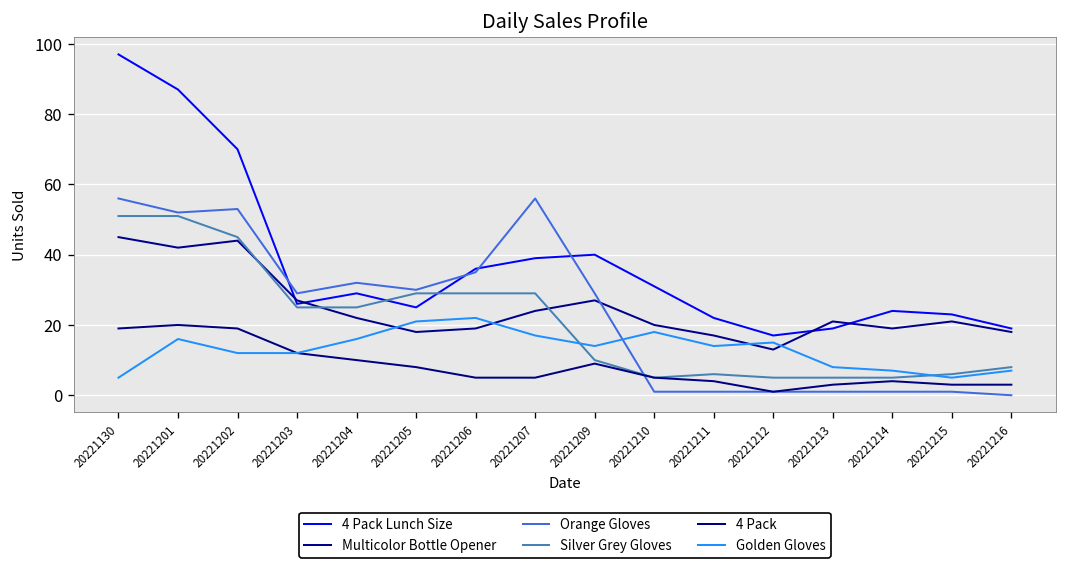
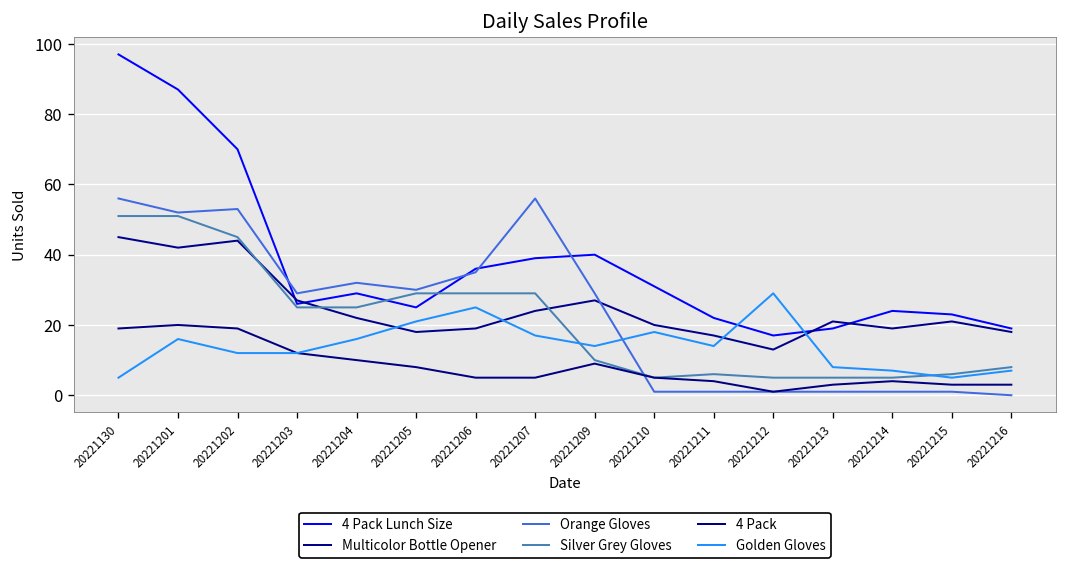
Golden Gloves, 20221206: 22 -> 25
Golden Gloves, 20221212: 15 -> 29
